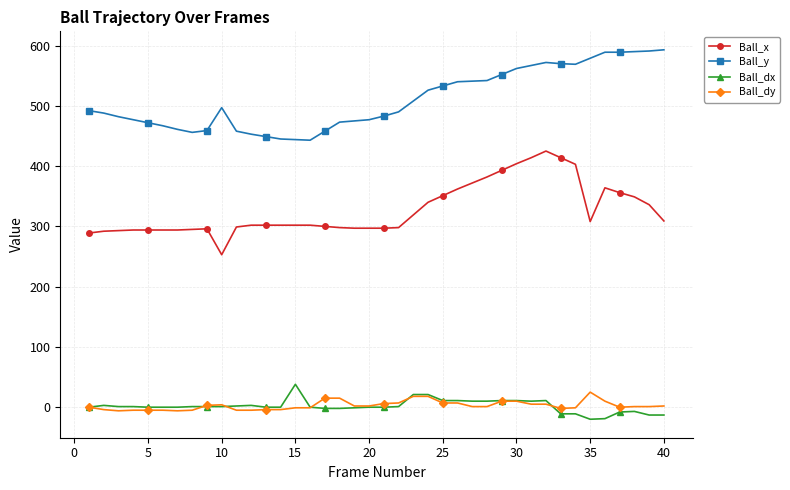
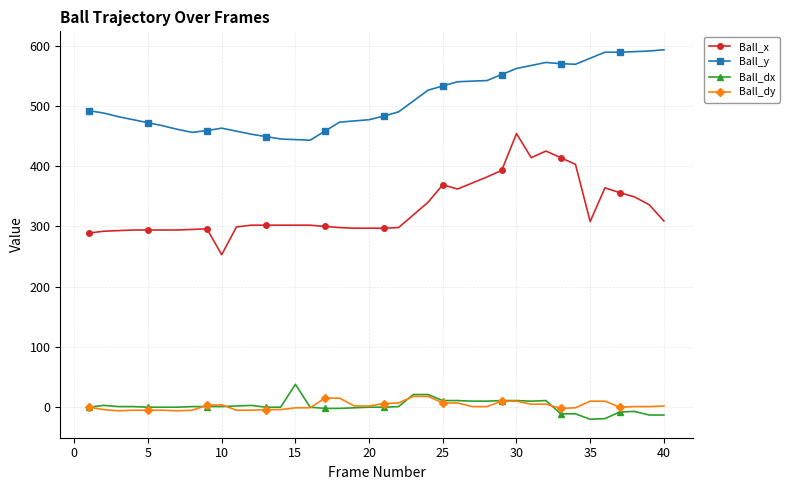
Ball_y, 10: 500 -> 460
Ball_x, 25: 350 -> 370
Ball_x, 30: 400 -> 450
Ball_dy, 35: 30 -> 10
